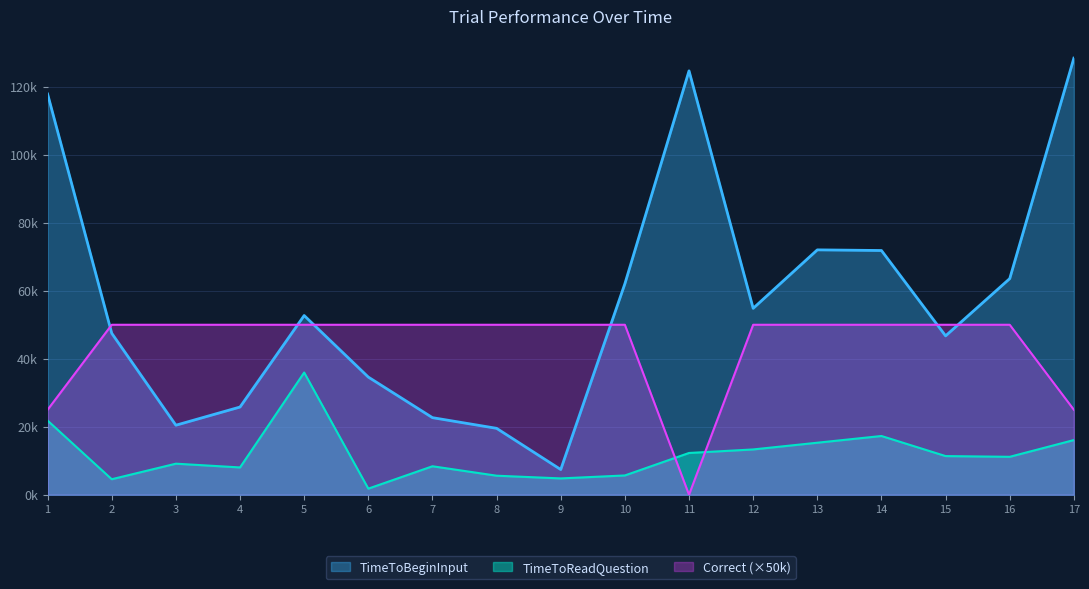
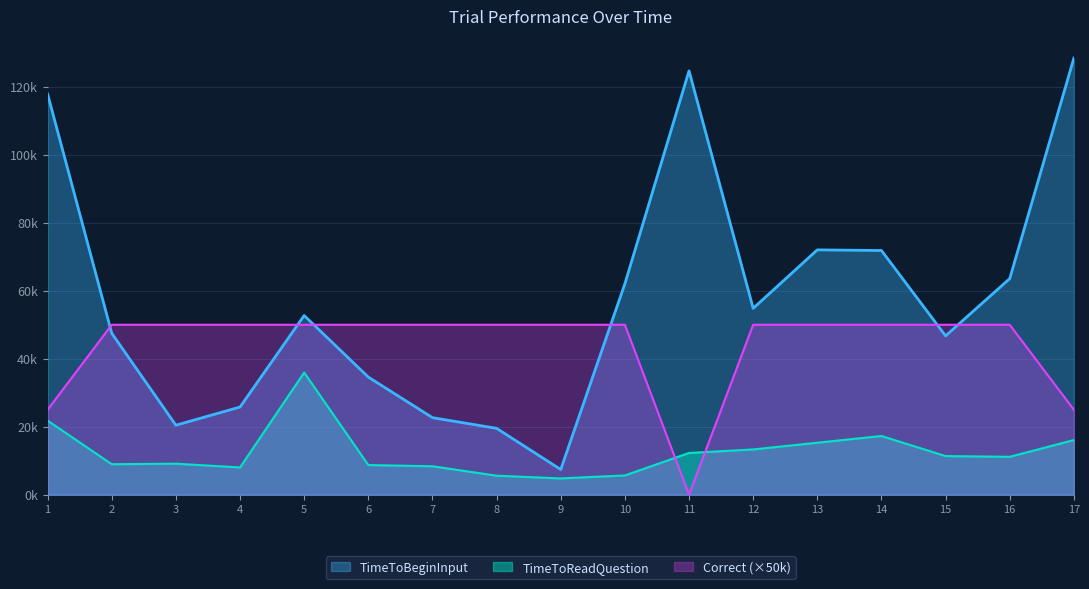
TimeToReadQuestion, 2: 5000 -> 9000
TimeToReadQuestion, 6: 2000 -> 9000
